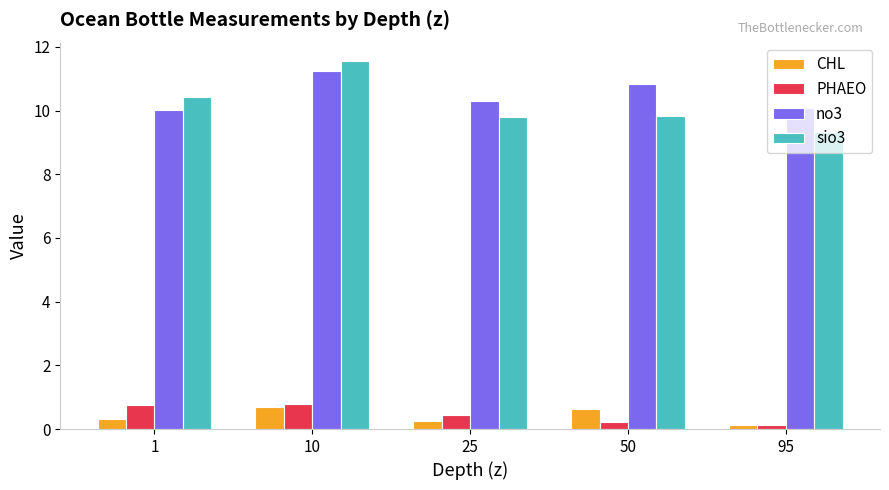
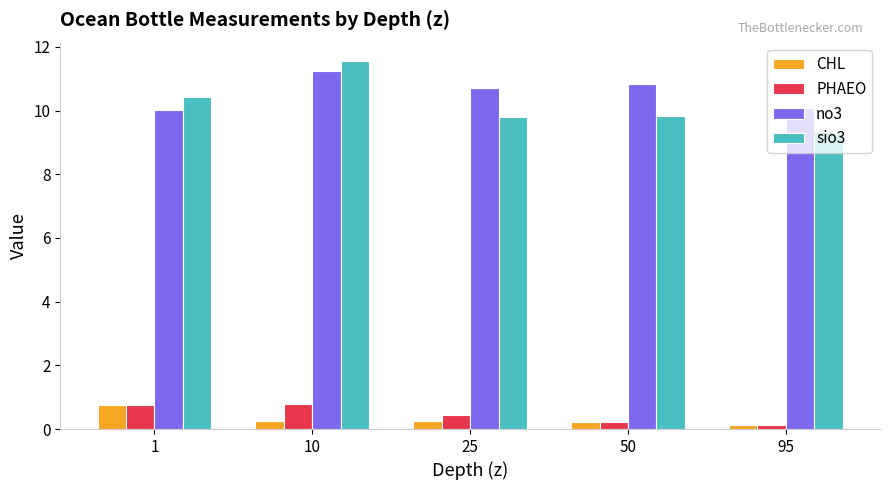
CHL, 1: 0.3 -> 0.8
CHL, 10: 0.7 -> 0.2
no3, 25: 10.3 -> 10.7
CHL, 50: 0.6 -> 0.2
